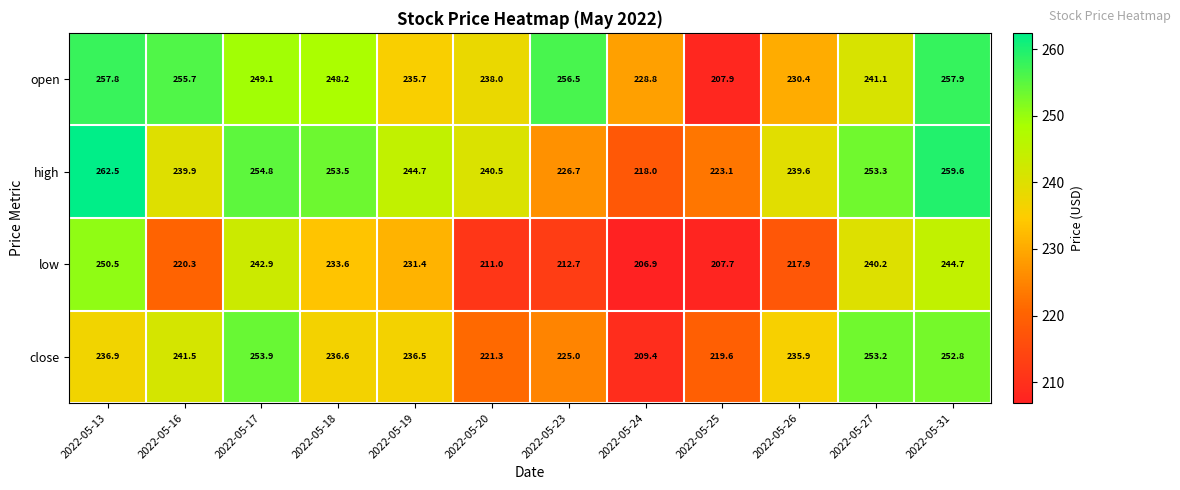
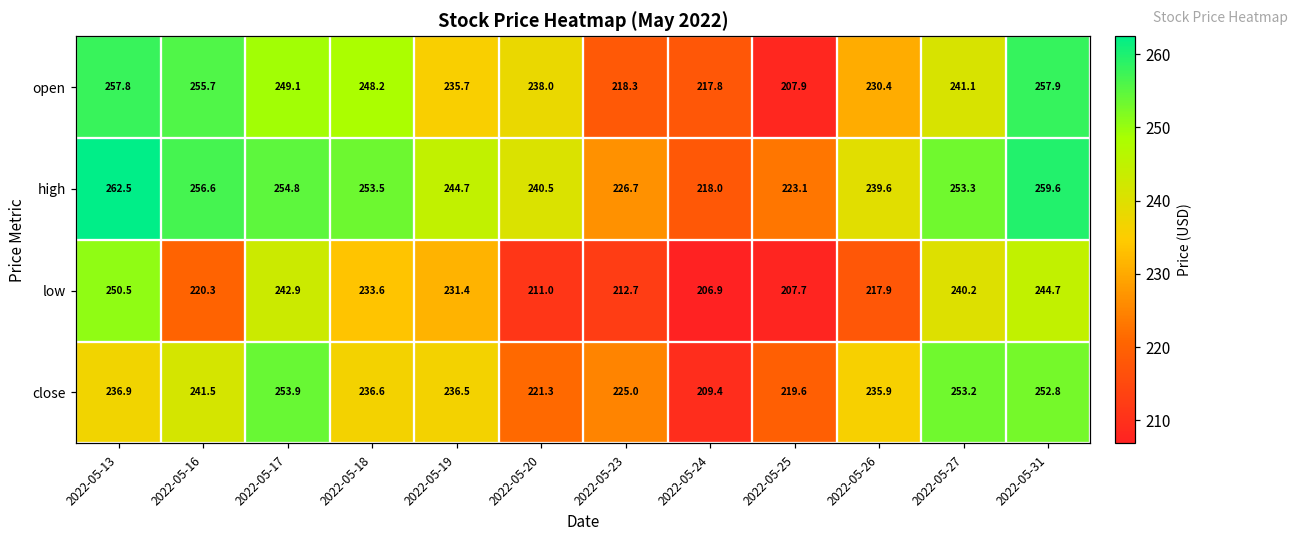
open, 2022-05-23: 256.5 -> 218.3
open, 2022-05-24: 228.8 -> 217.8
high, 2022-05-16: 239.9 -> 256.6
